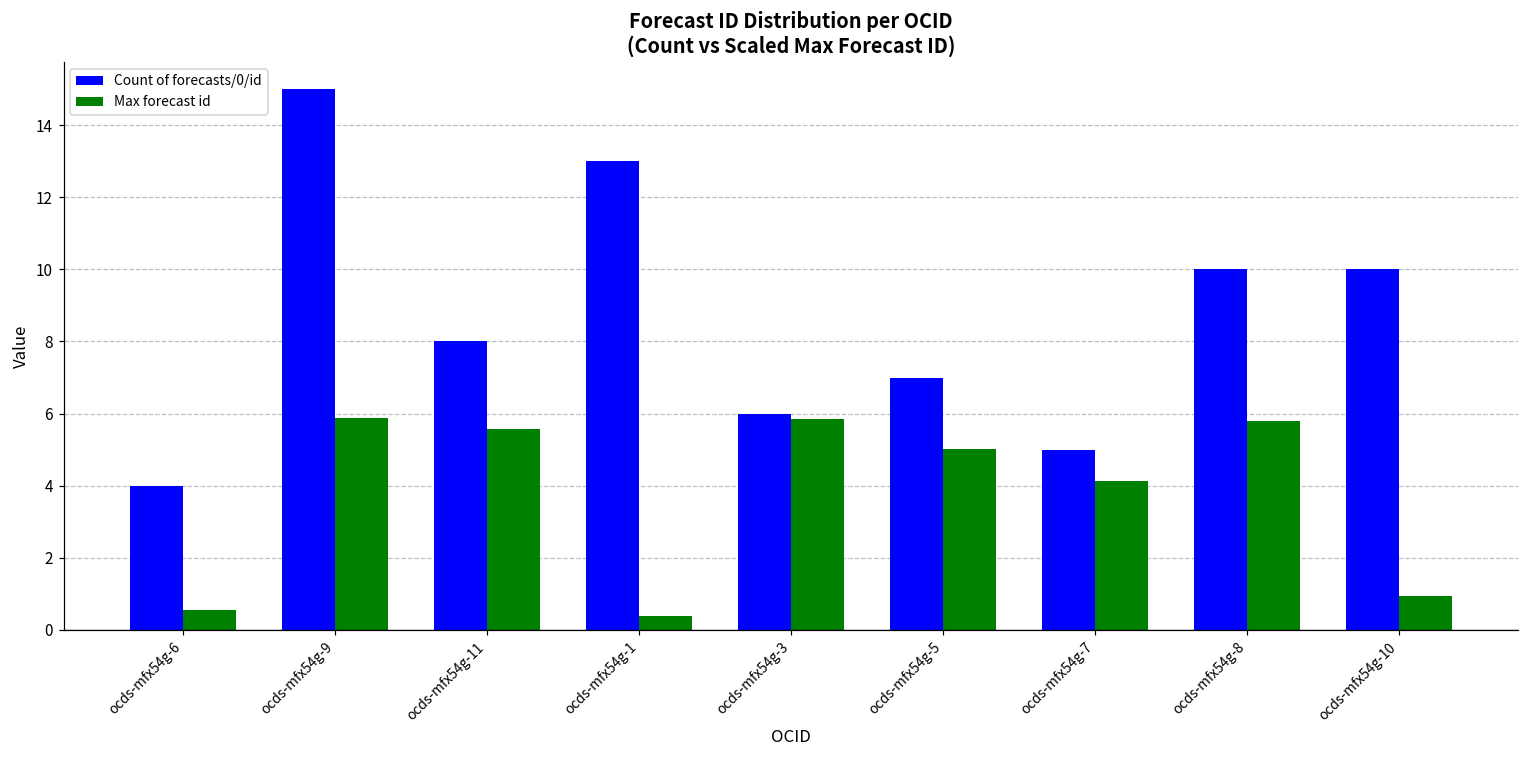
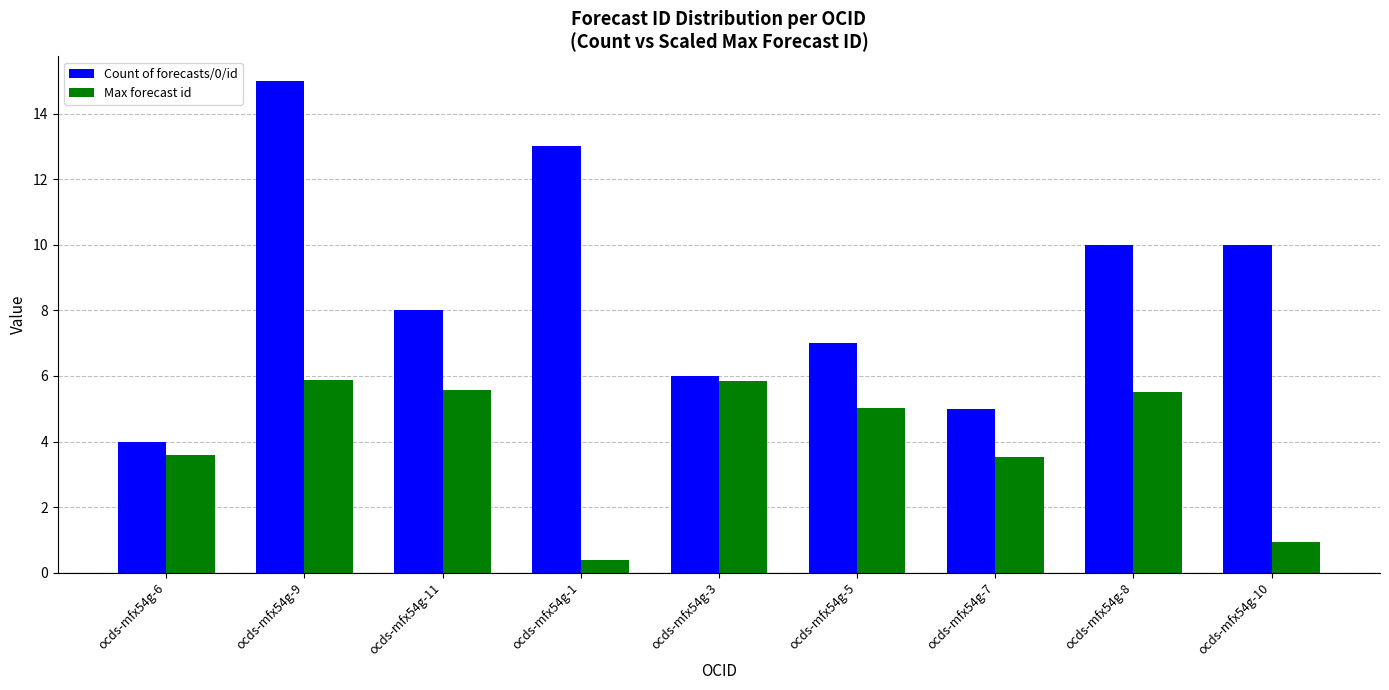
Max forecast id, ocds-mfx54g-6: 0.6 -> 3.6
Max forecast id, ocds-mfx54g-7: 4.1 -> 3.5
Max forecast id, ocds-mfx54g-8: 5.8 -> 5.5
